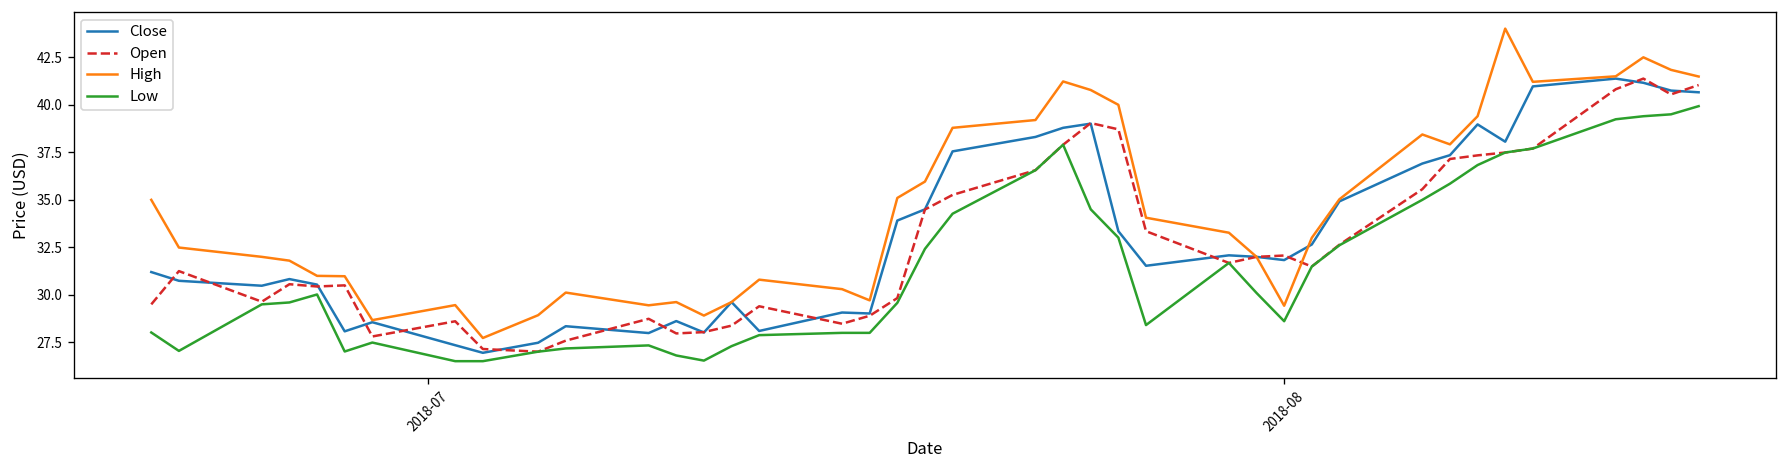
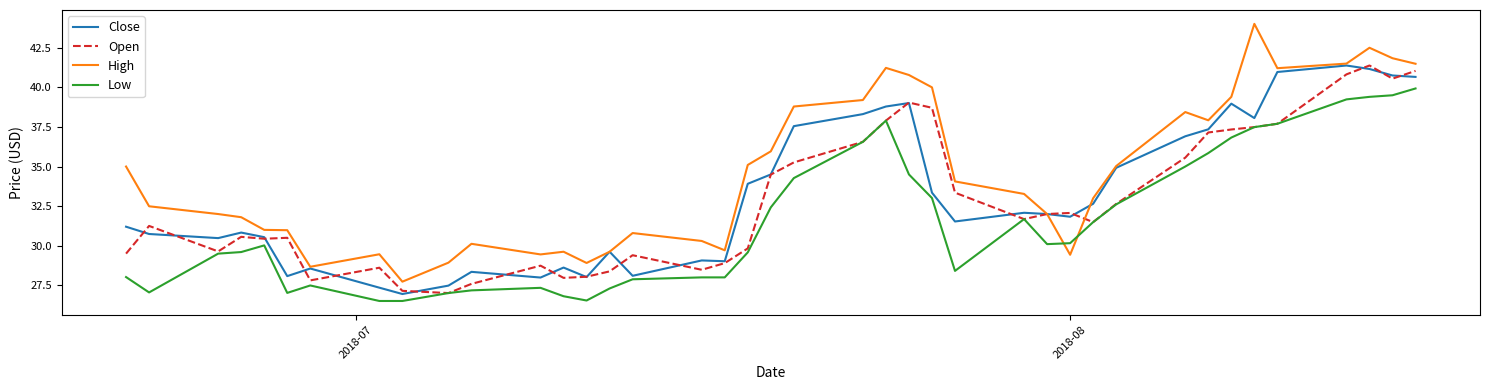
Low, 2018-08: 28.6 -> 30.2
